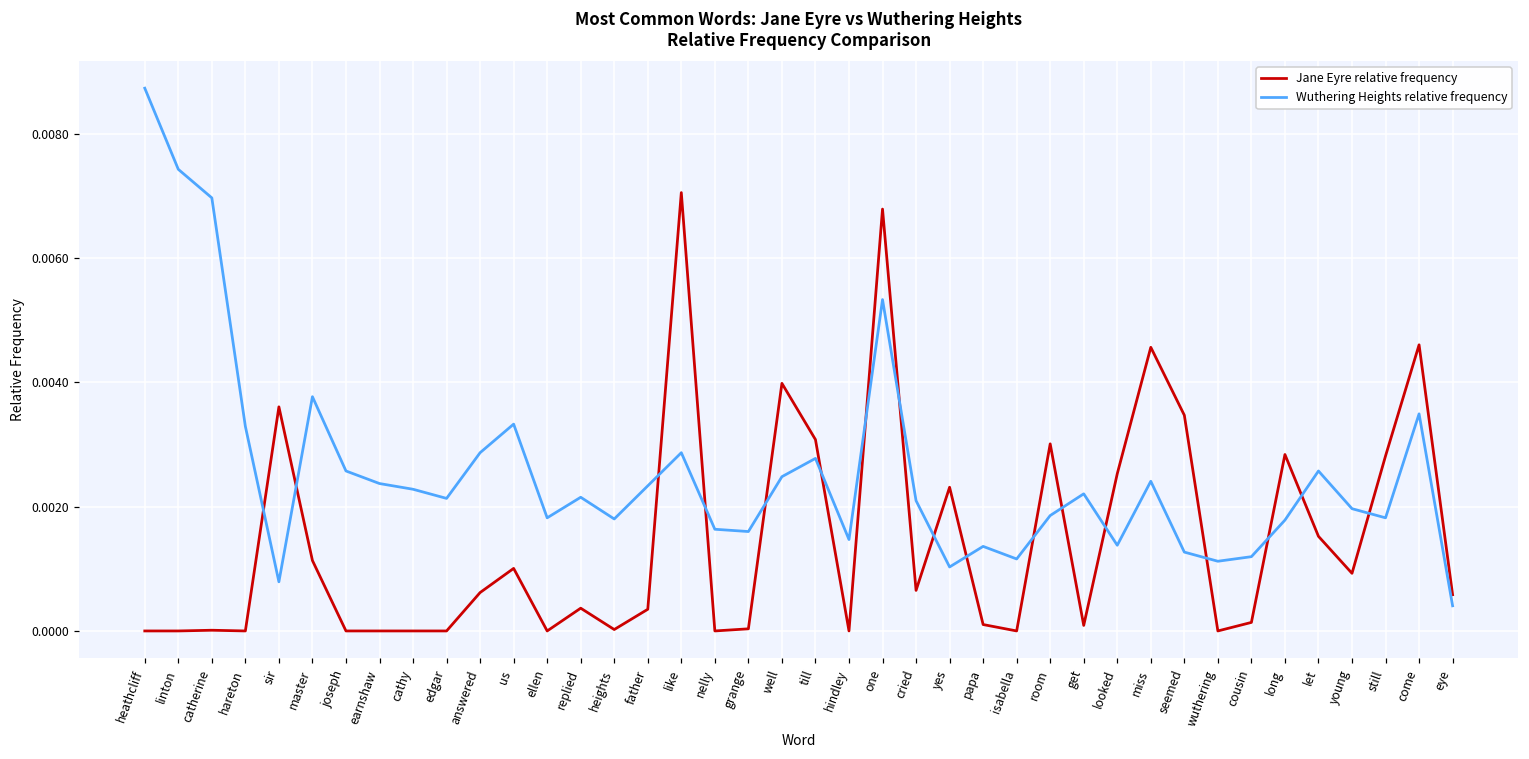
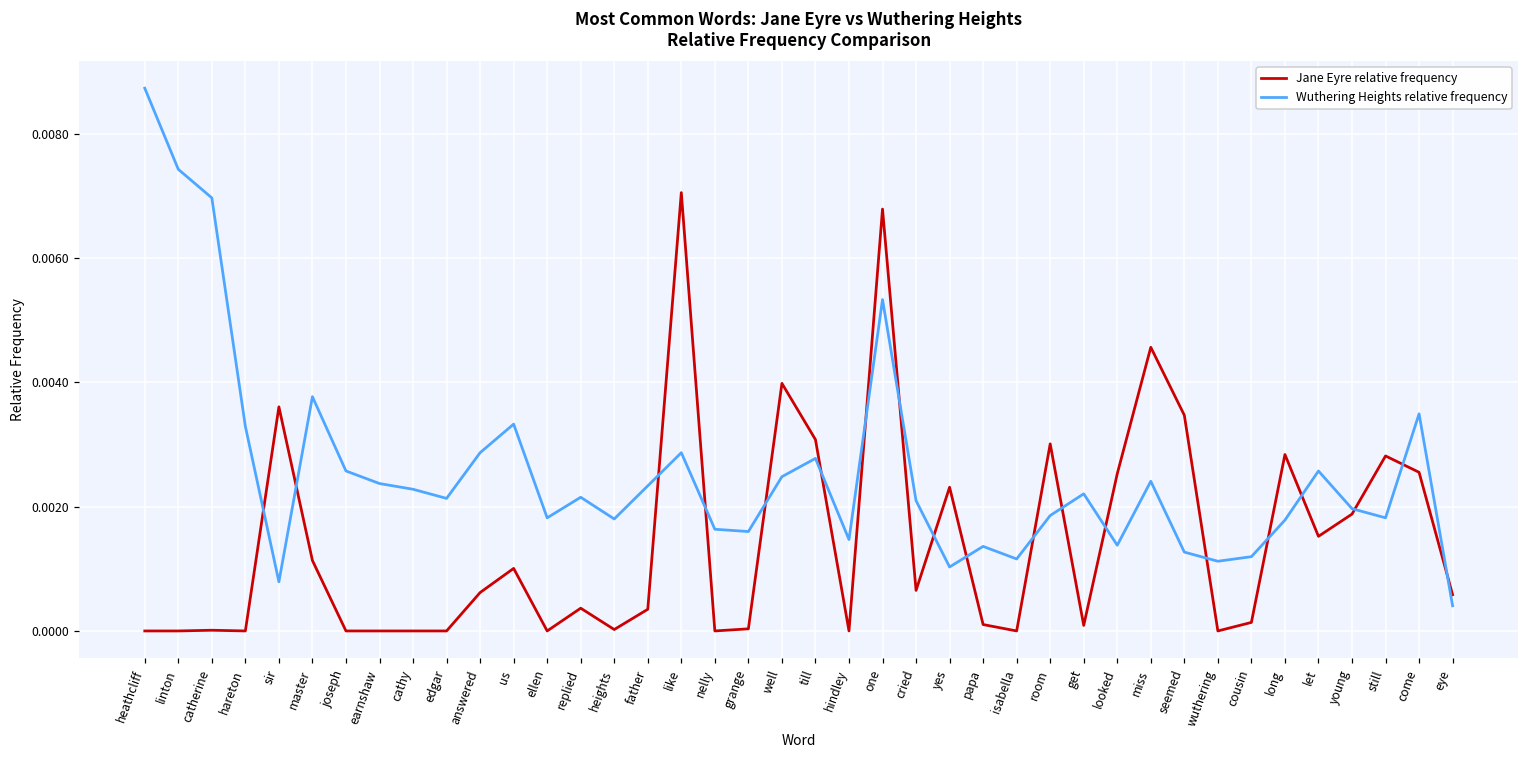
Jane Eyre relative frequency, young: 0.0009 -> 0.0019
Jane Eyre relative frequency, come: 0.0046 -> 0.0026
